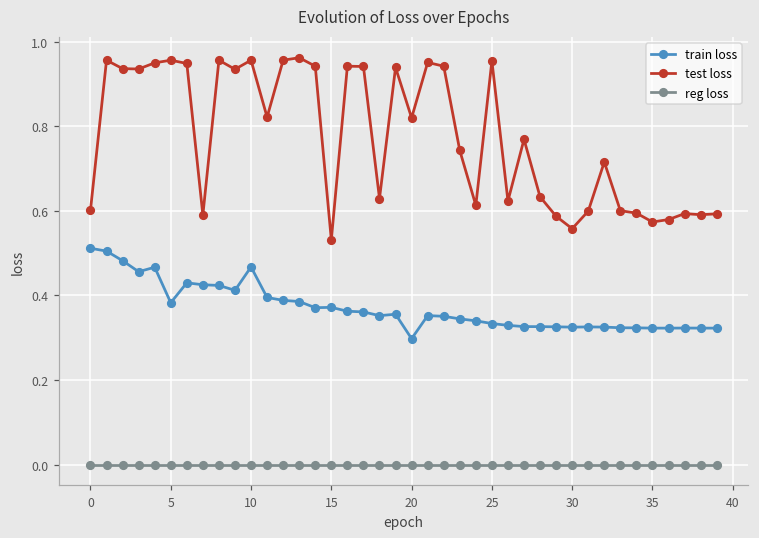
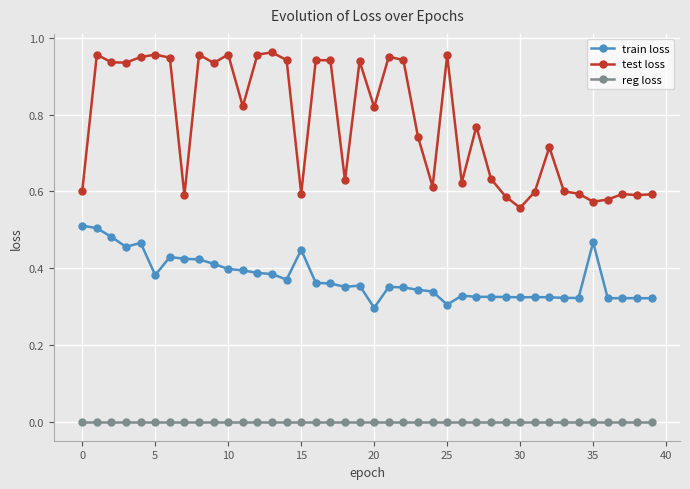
train loss, 10: 0.47 -> 0.40
train loss, 15: 0.37 -> 0.45
test loss, 15: 0.53 -> 0.59
train loss, 25: 0.33 -> 0.31
train loss, 35: 0.32 -> 0.47
